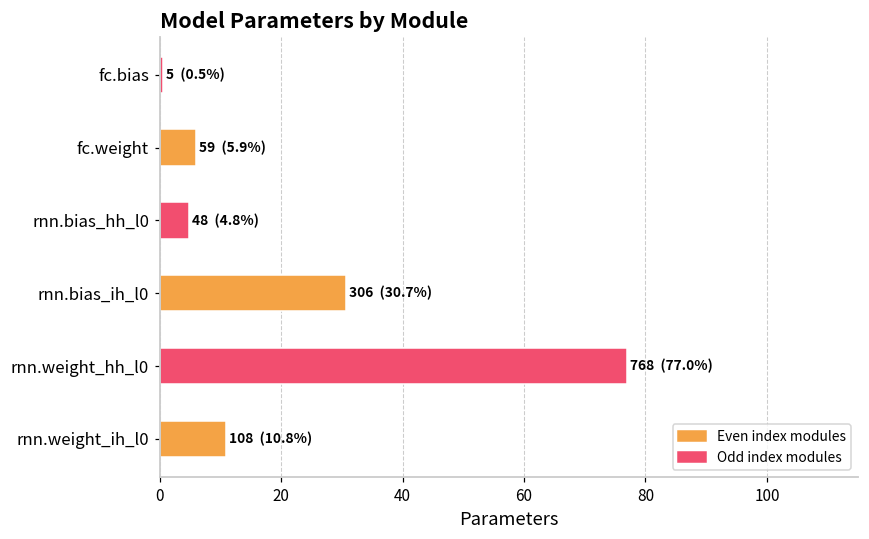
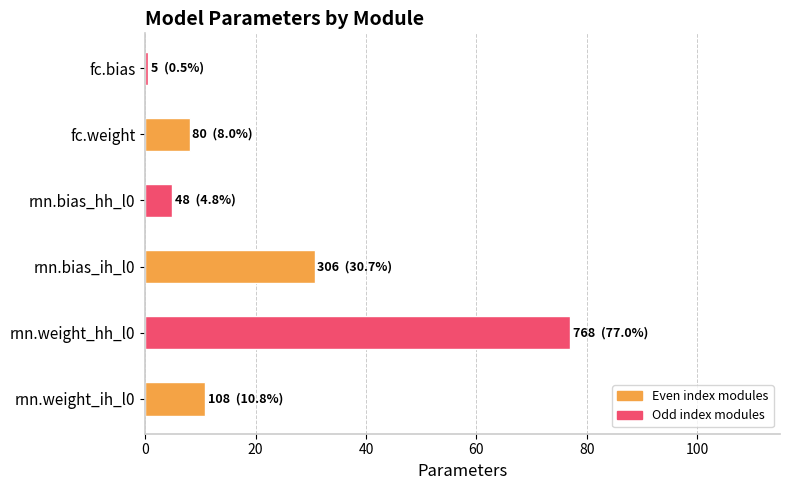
fc.weight: 59 (5.9%) -> 80 (8.0%)
